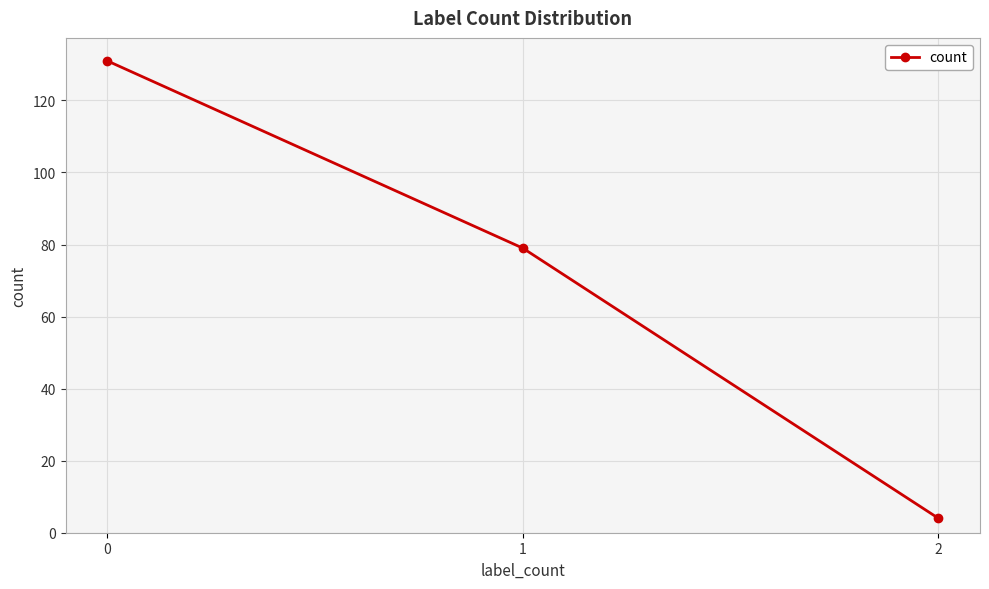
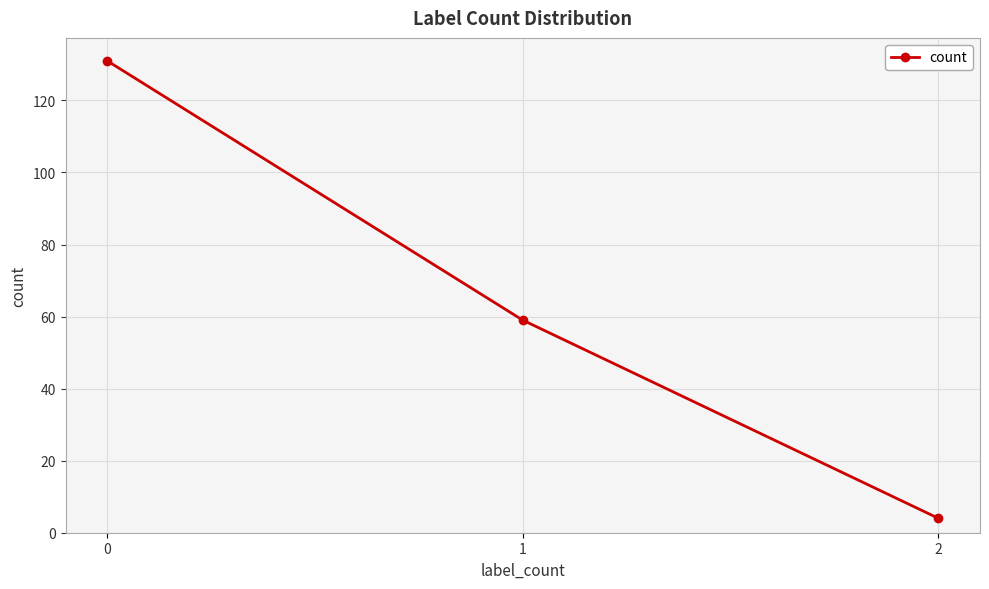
1: 79 -> 59
